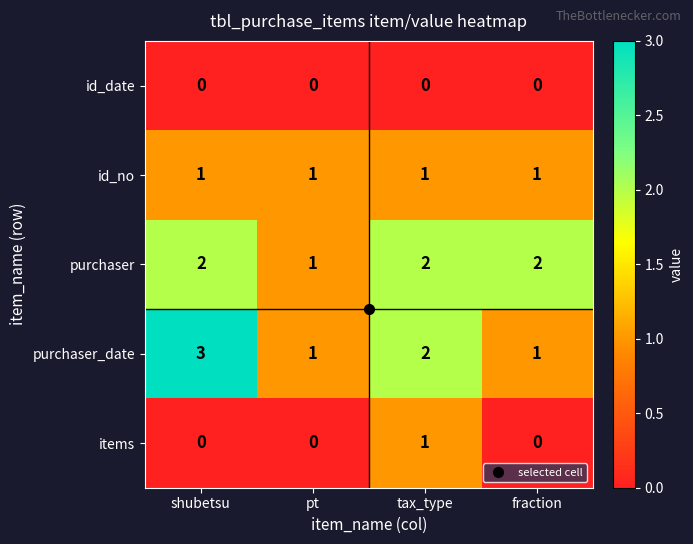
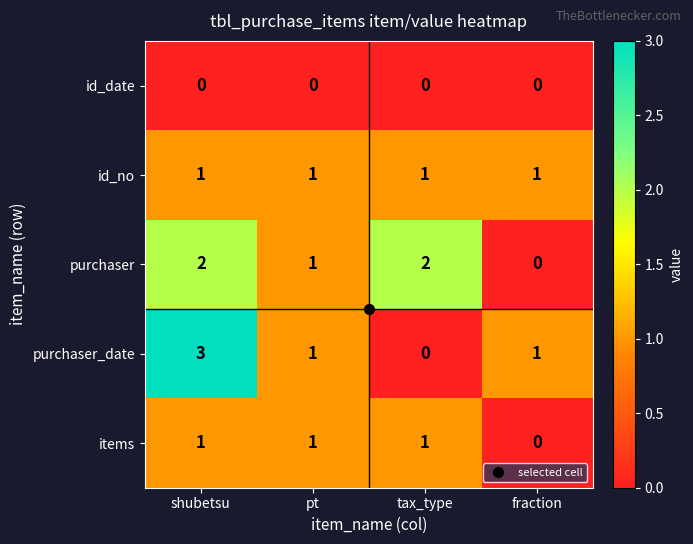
purchaser, fraction: 2 -> 0
purchaser_date, tax_type: 2 -> 0
items, shubetsu: 0 -> 1
items, pt: 0 -> 1
